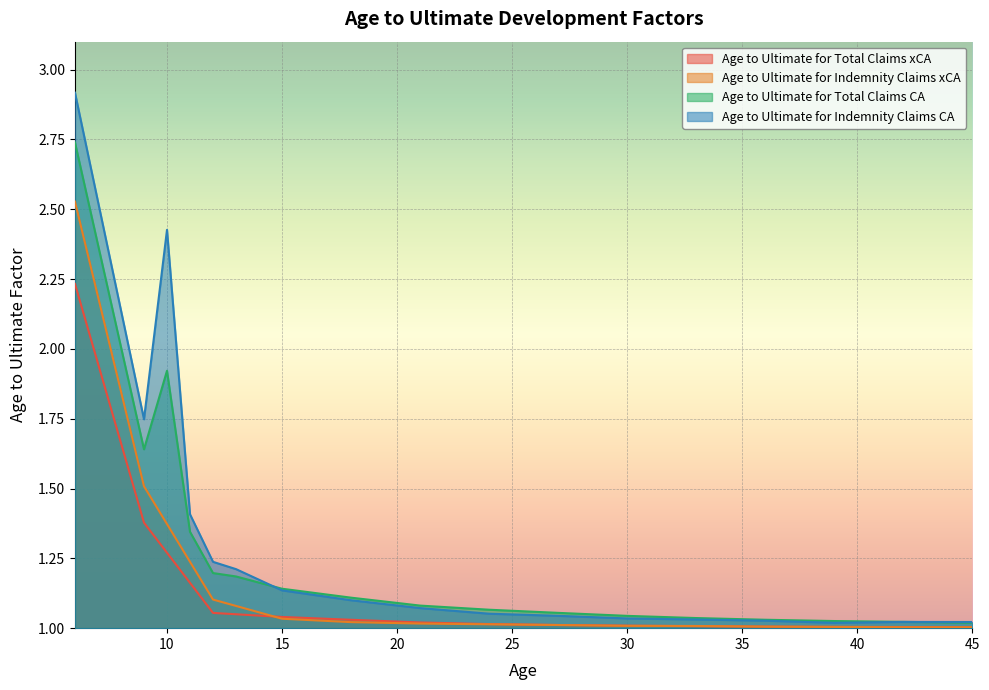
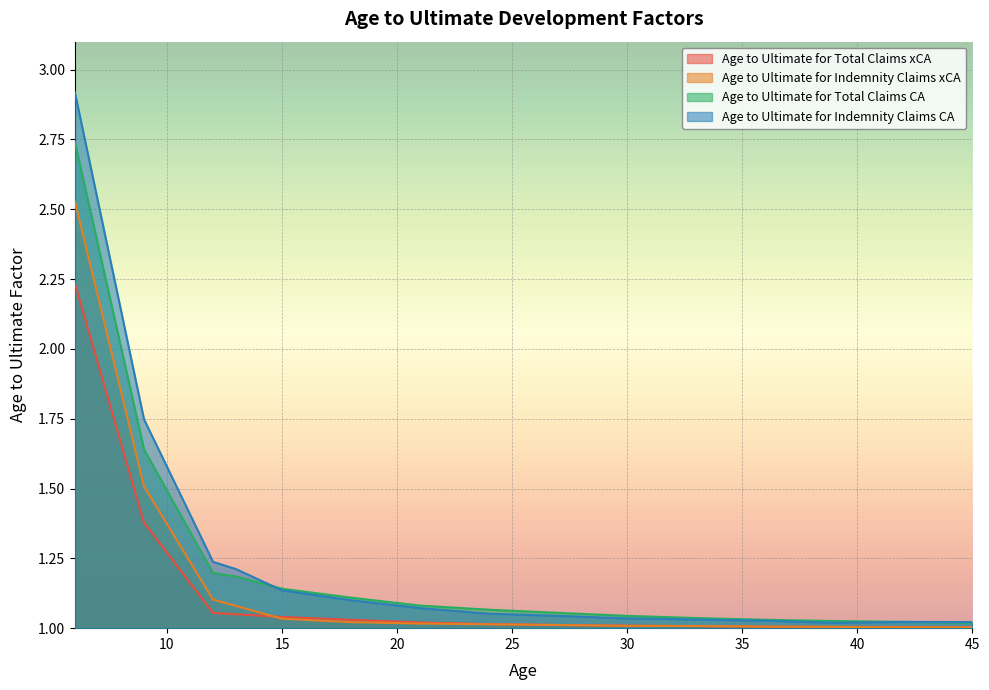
Age to Ultimate for Total Claims CA, 10: 1.92 -> 1.49
Age to Ultimate for Indemnity Claims CA, 10: 2.43 -> 1.58
